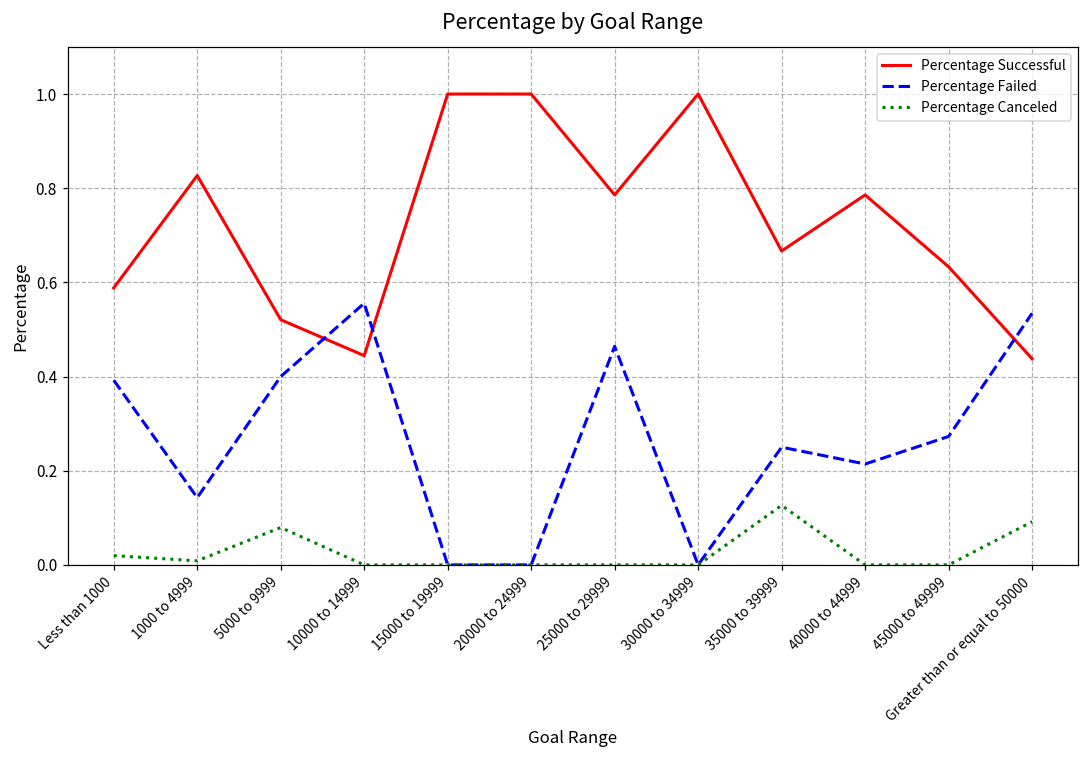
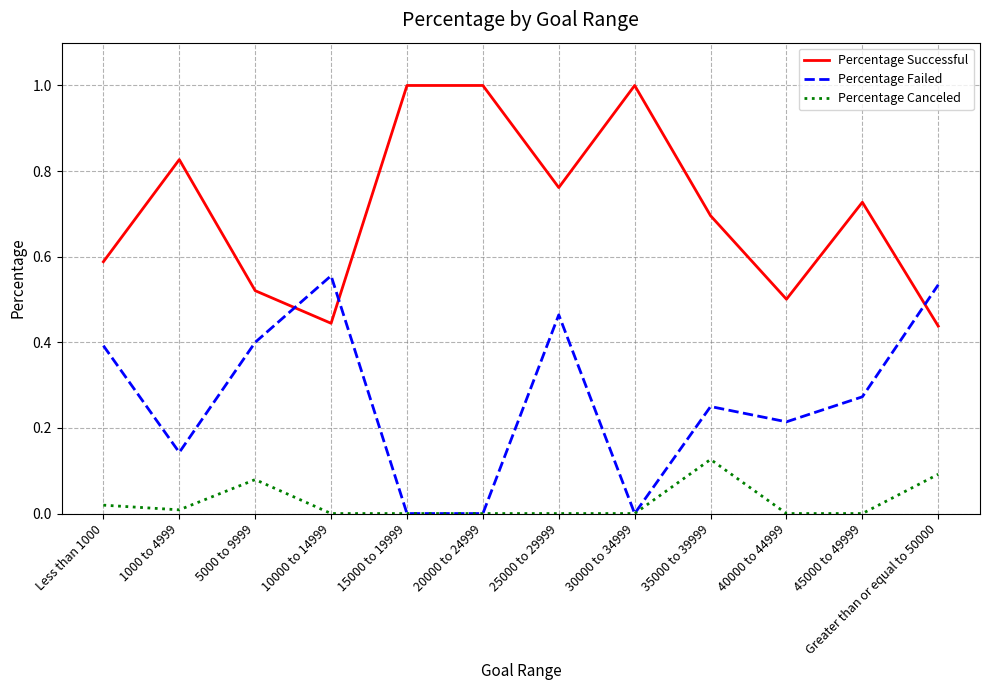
Percentage Successful, 25000 to 29999: 0.79 -> 0.76
Percentage Successful, 35000 to 39999: 0.67 -> 0.70
Percentage Successful, 40000 to 44999: 0.79 -> 0.50
Percentage Successful, 45000 to 49999: 0.63 -> 0.73
